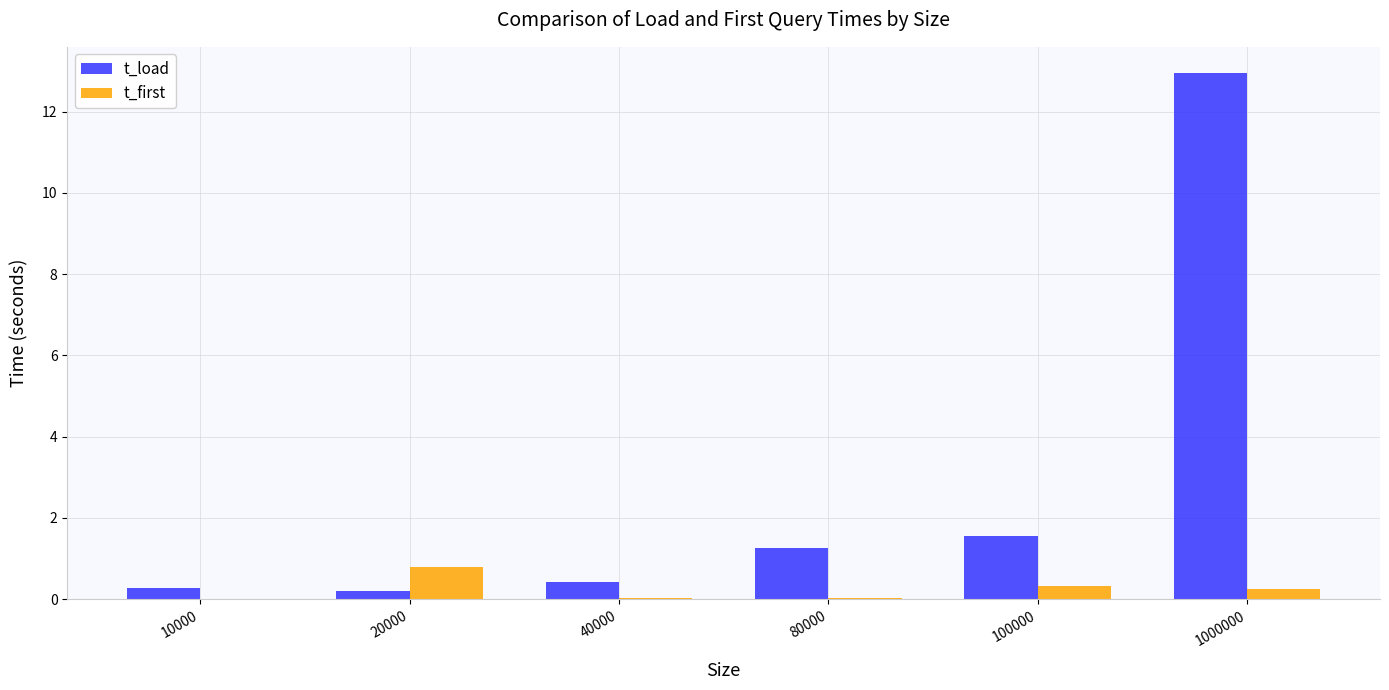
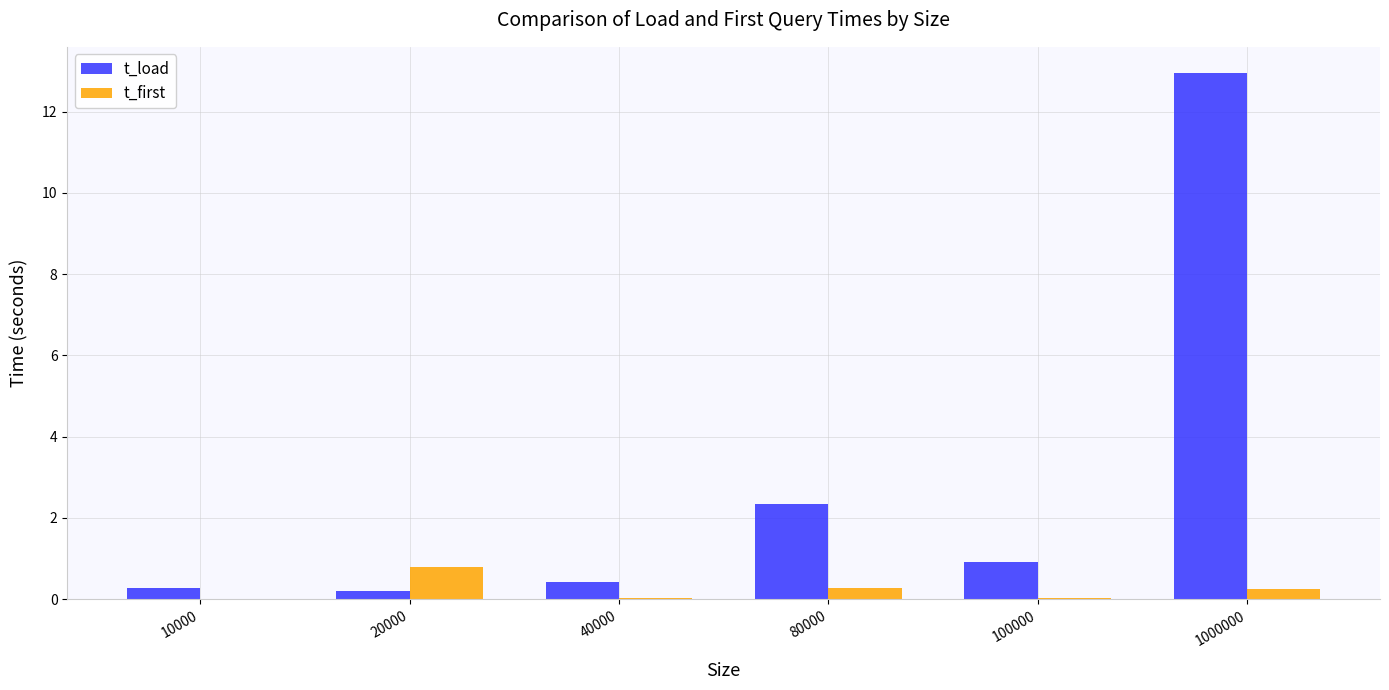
t_load, 80000: 1.3 -> 2.3
t_first, 80000: 0.0 -> 0.3
t_load, 100000: 1.5 -> 0.9
t_first, 100000: 0.3 -> 0.0
